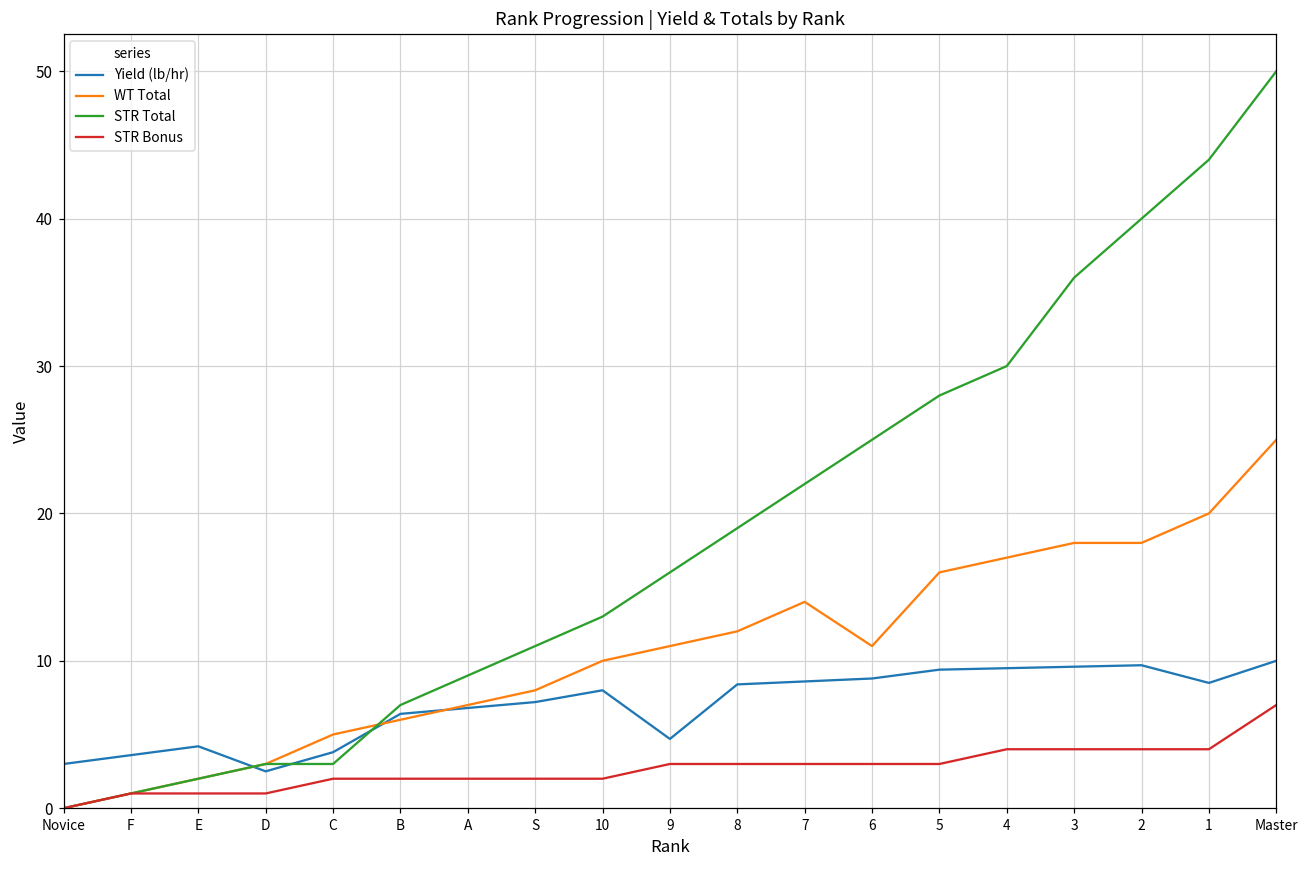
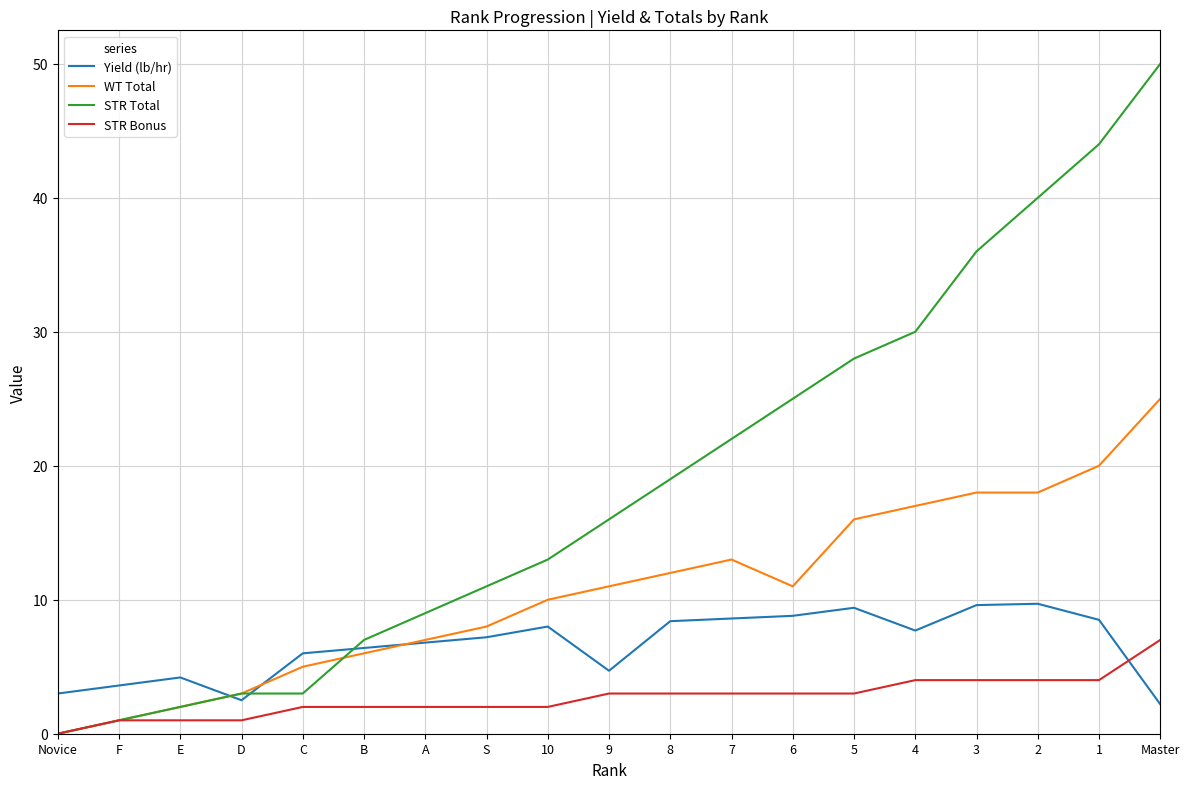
Yield (lb/hr), C: 3.8 -> 6.0
WT Total, 7: 14 -> 13
Yield (lb/hr), 4: 9.5 -> 7.7
Yield (lb/hr), Master: 10.0 -> 2.2
